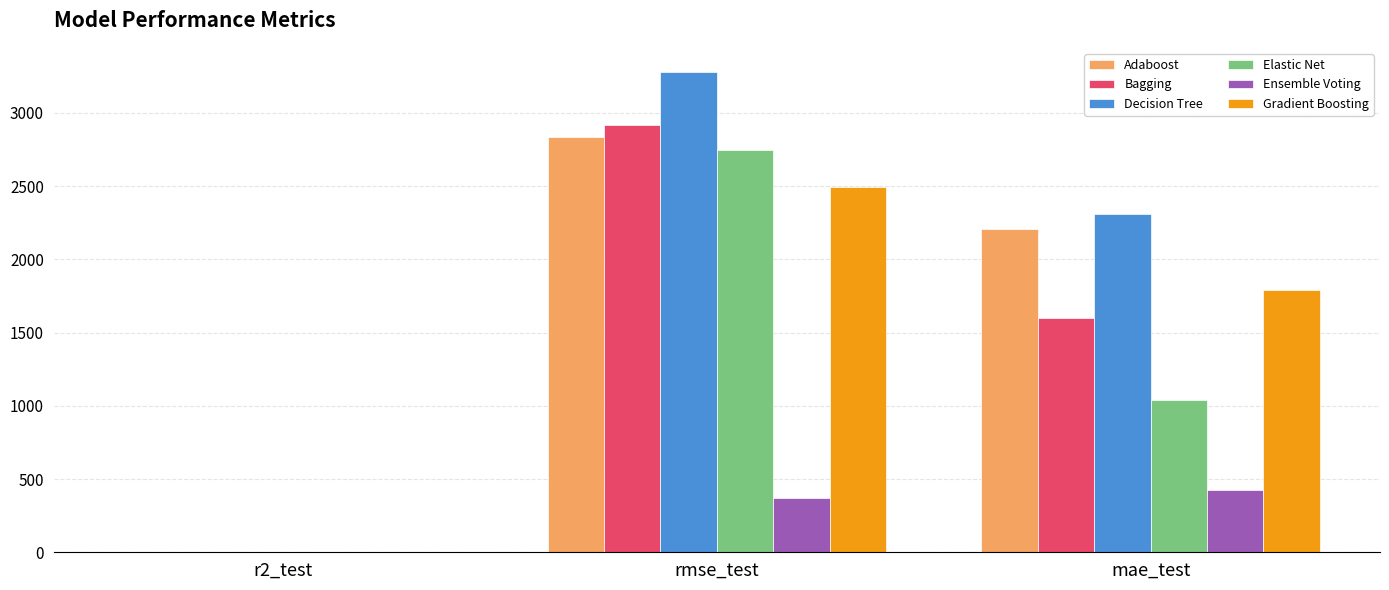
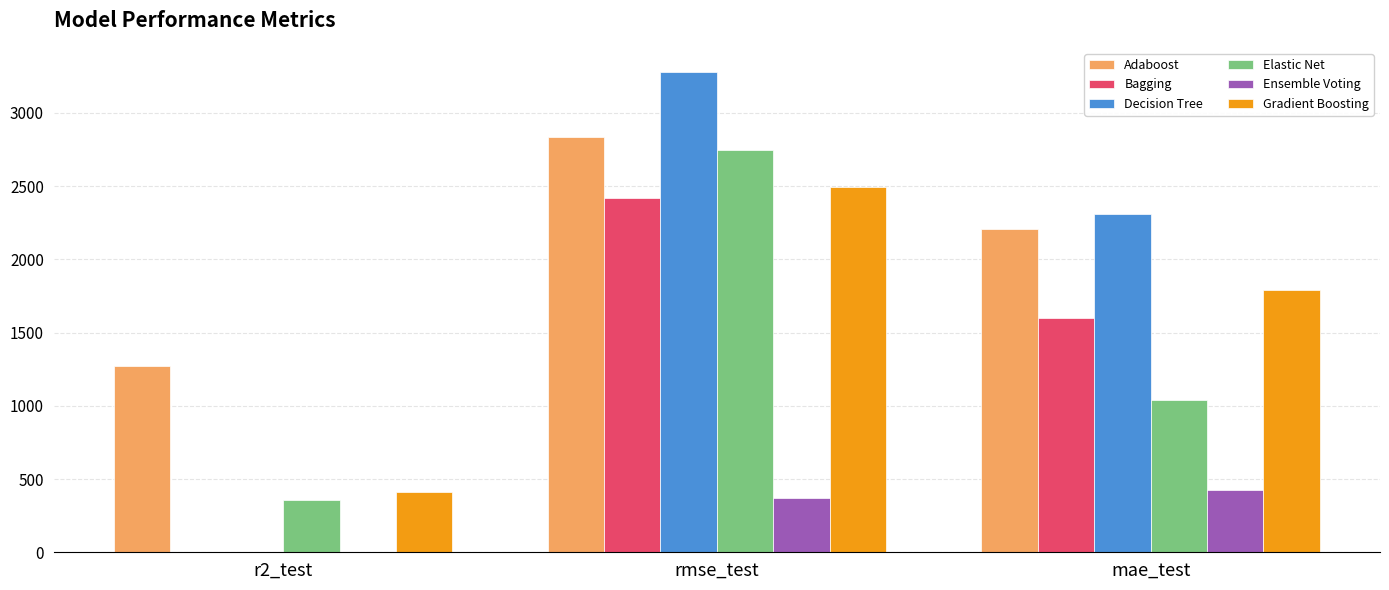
Adaboost, r2_test: 0 -> 1270
Elastic Net, r2_test: 0 -> 360
Gradient Boosting, r2_test: 0 -> 410
Bagging, rmse_test: 2920 -> 2420
